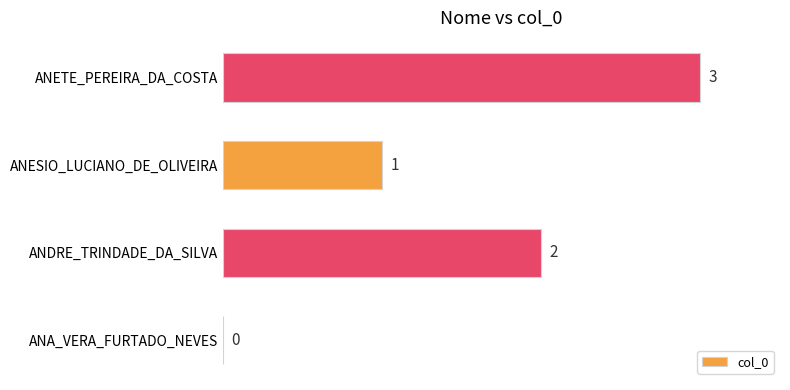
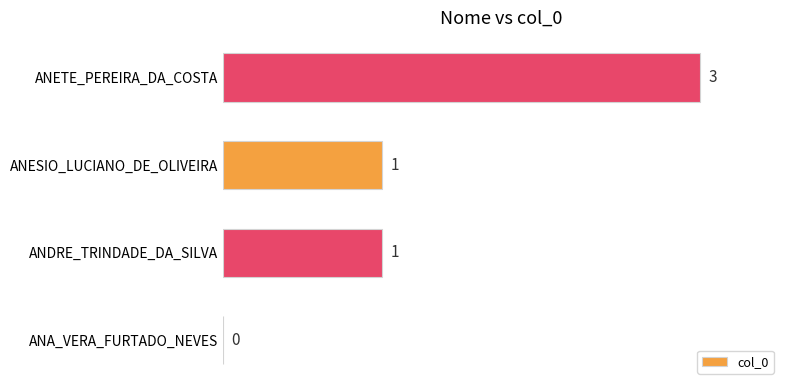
ANDRE_TRINDADE_DA_SILVA: 2 -> 1
